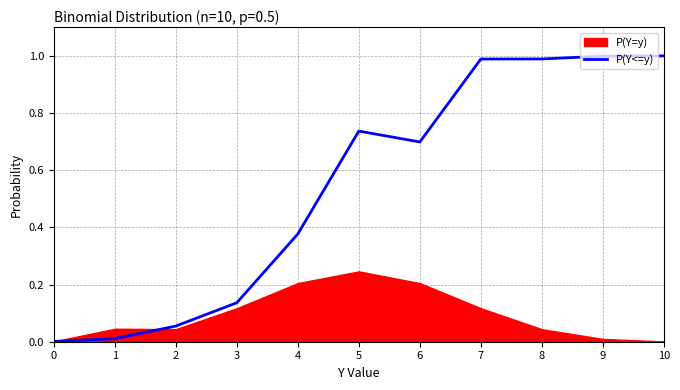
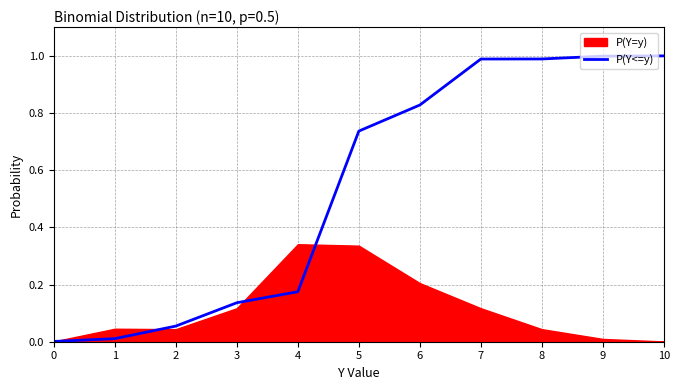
P(Y<=y), 4: 0.38 -> 0.17
P(Y=y), 4: 0.21 -> 0.34
P(Y=y), 5: 0.25 -> 0.34
P(Y<=y), 6: 0.70 -> 0.83
